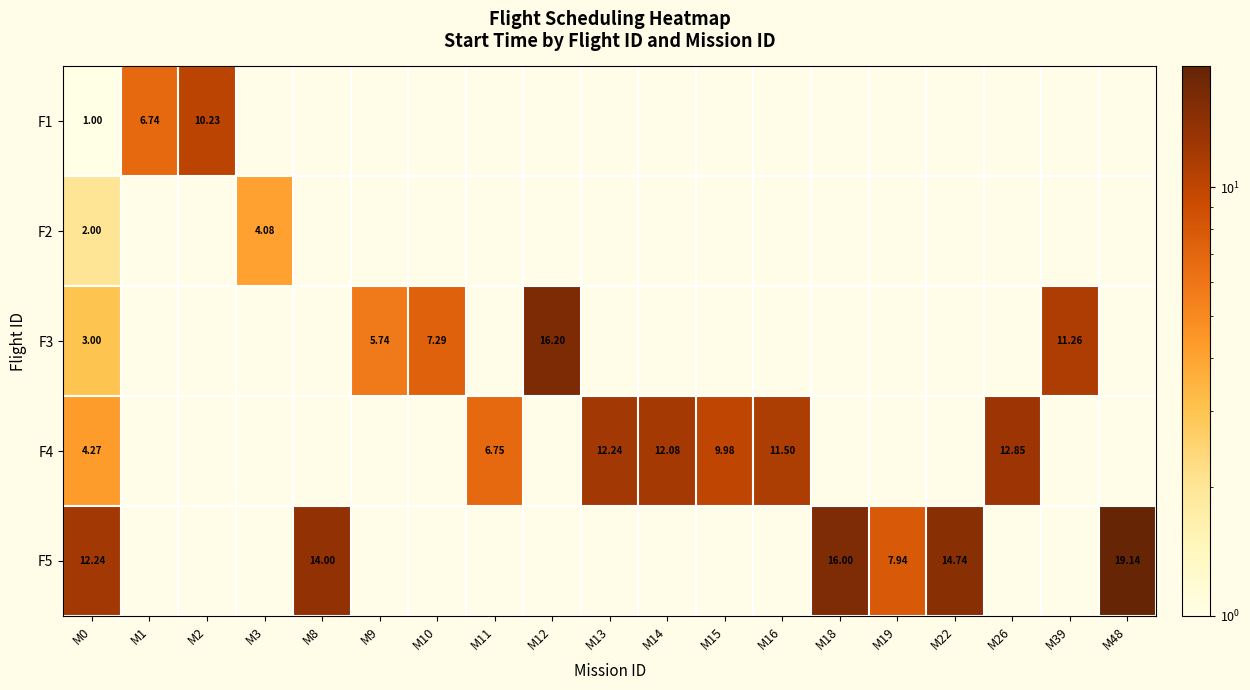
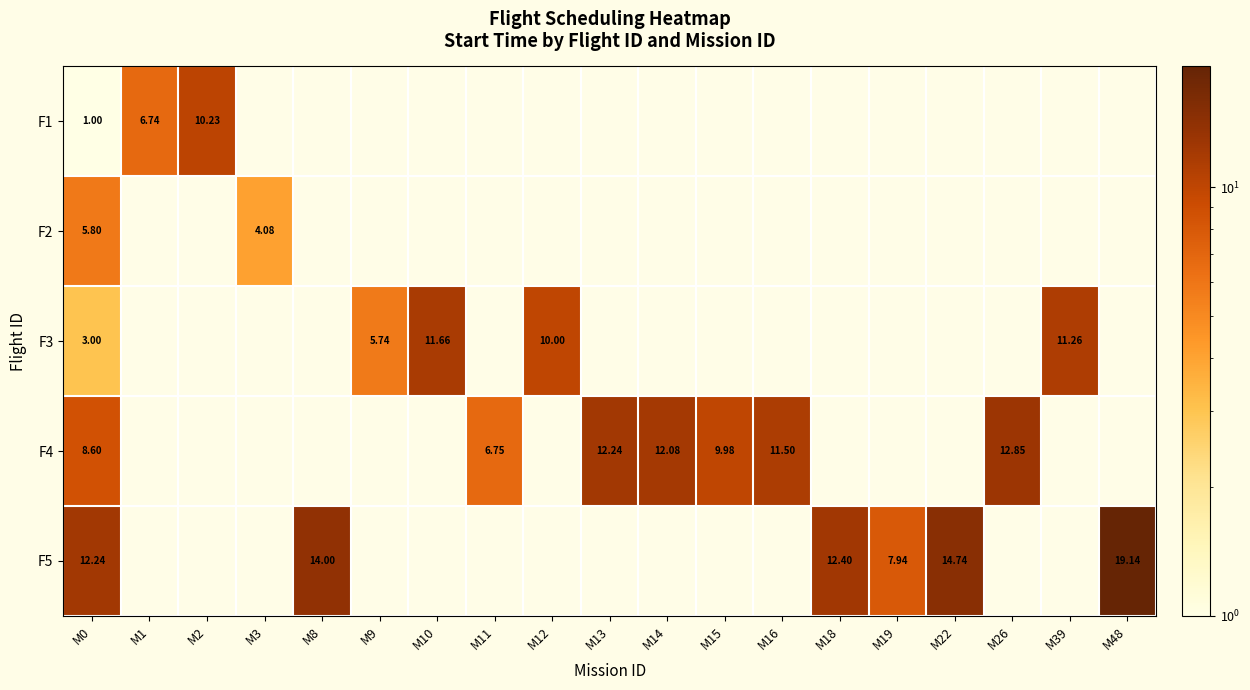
F2, M0: 2.00 -> 5.80
F3, M10: 7.29 -> 11.66
F3, M12: 16.20 -> 10.00
F4, M0: 4.27 -> 8.60
F5, M18: 16.00 -> 12.40
